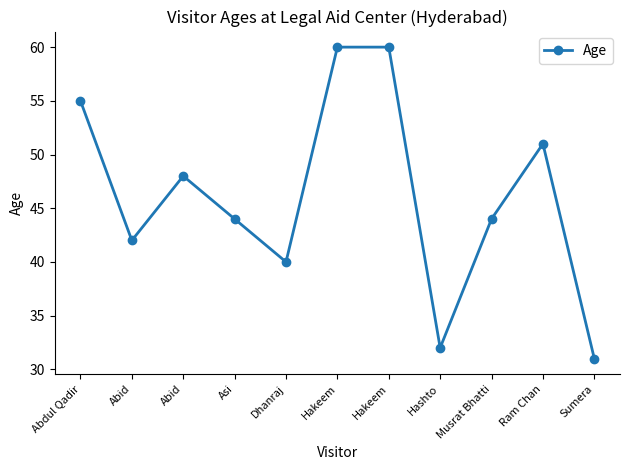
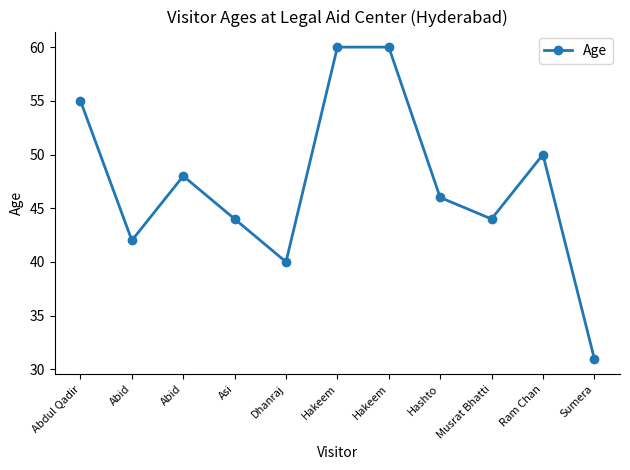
Hashto: 32 -> 46
Ram Chan: 51 -> 50
